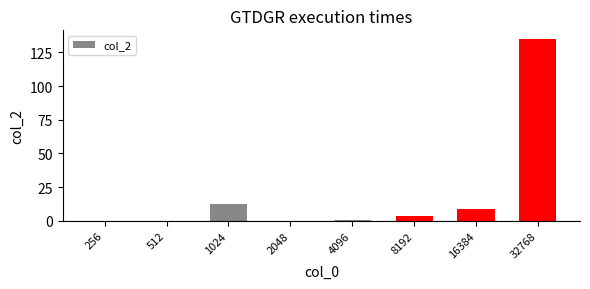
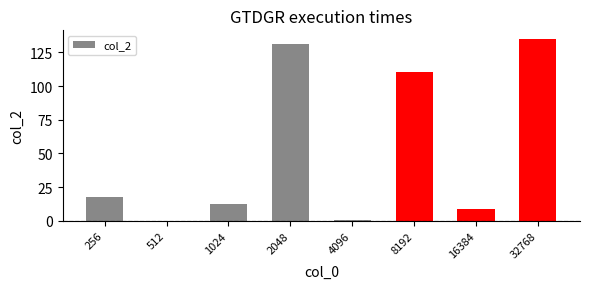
256: 0 -> 18
2048: 0 -> 131
8192: 4 -> 110
